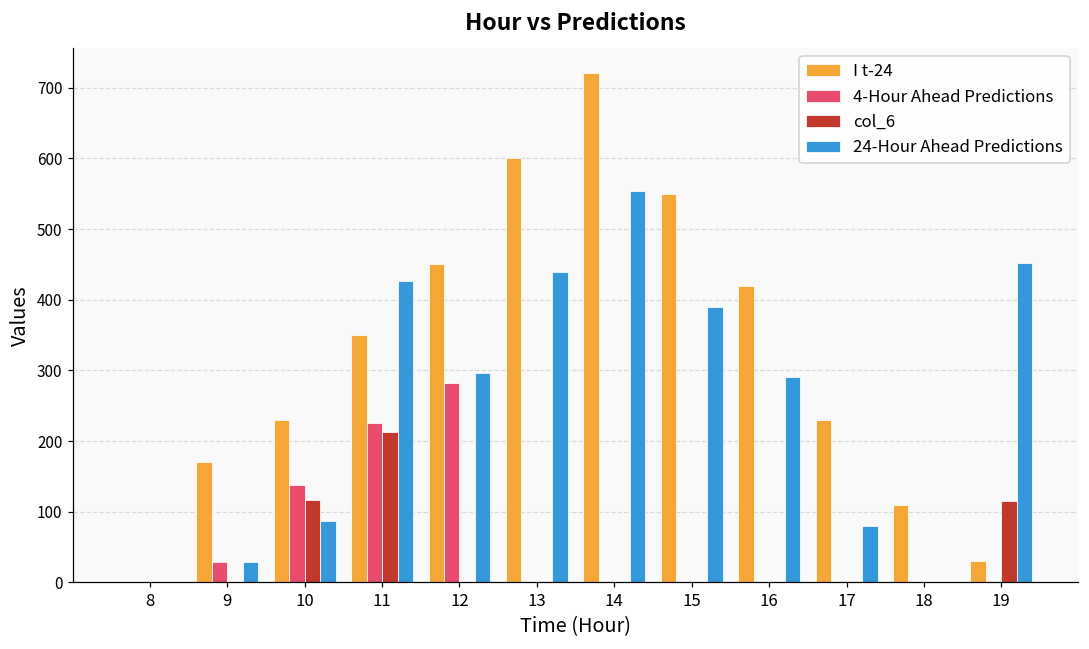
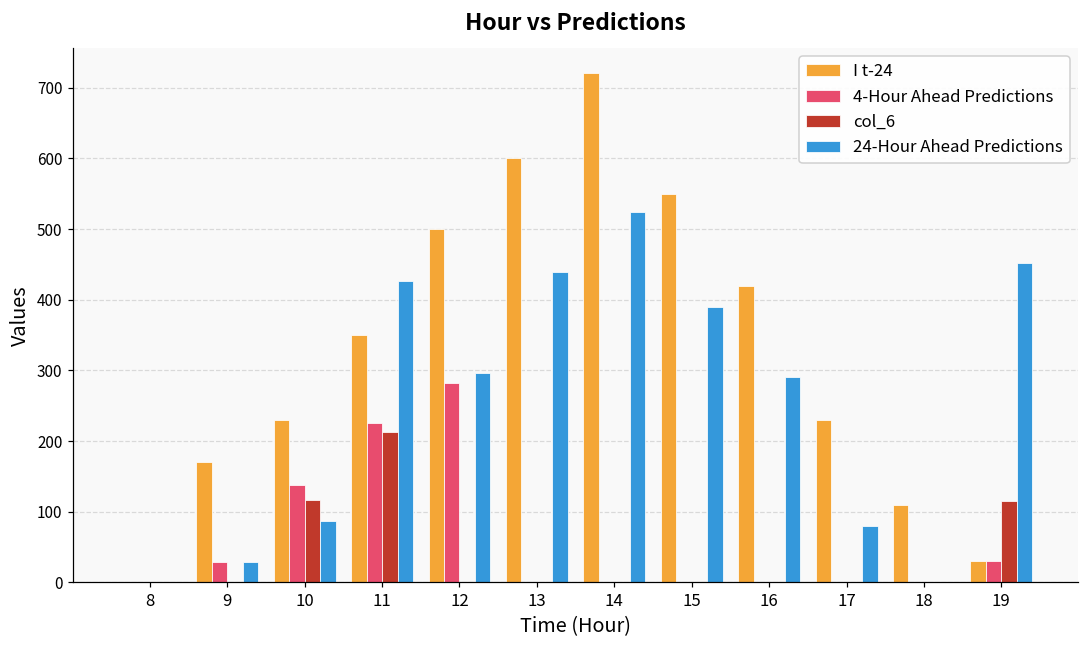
I t-24, 12: 450 -> 500
24-Hour Ahead Predictions, 14: 550 -> 520
4-Hour Ahead Predictions, 19: 0 -> 30
